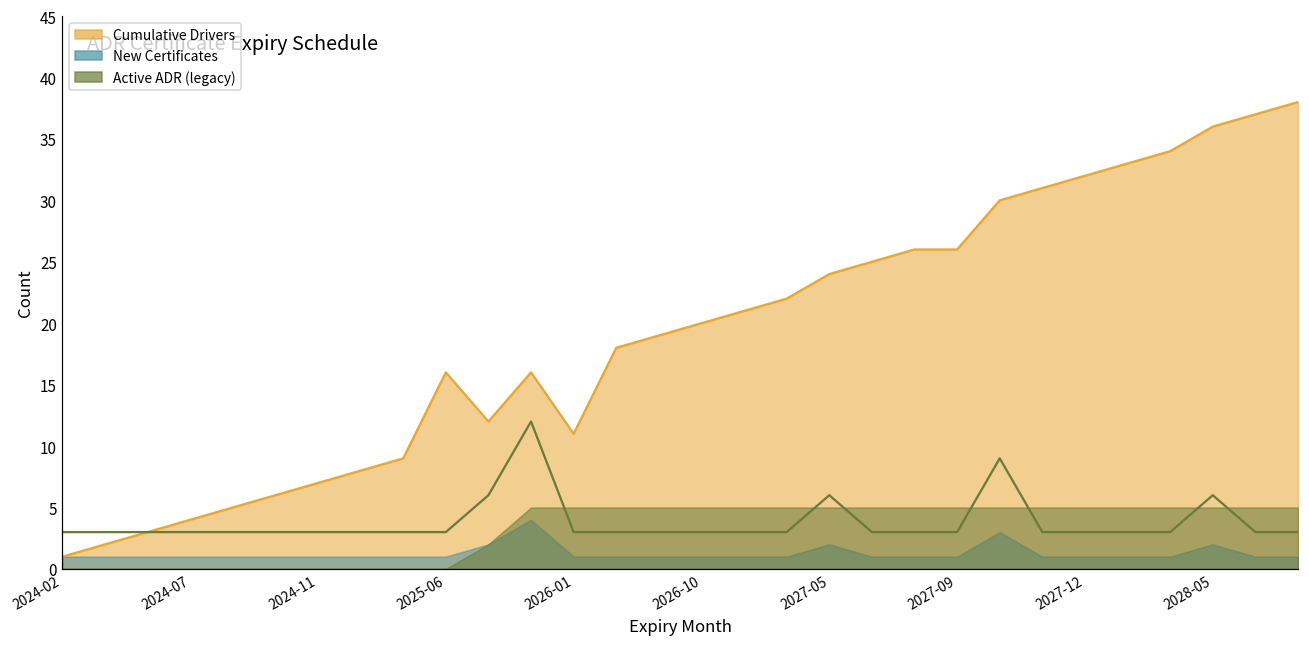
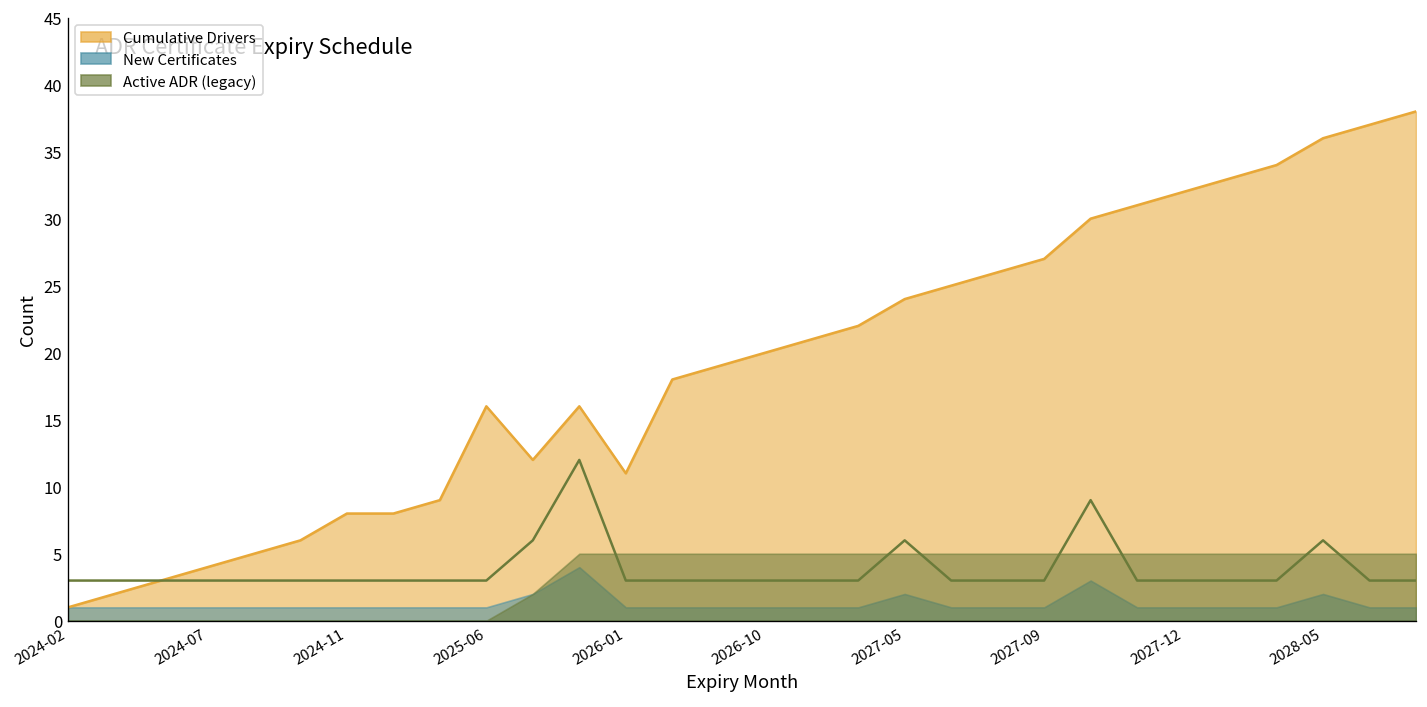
Cumulative Drivers, 2024-11: 7 -> 8
Cumulative Drivers, 2027-09: 26 -> 27
